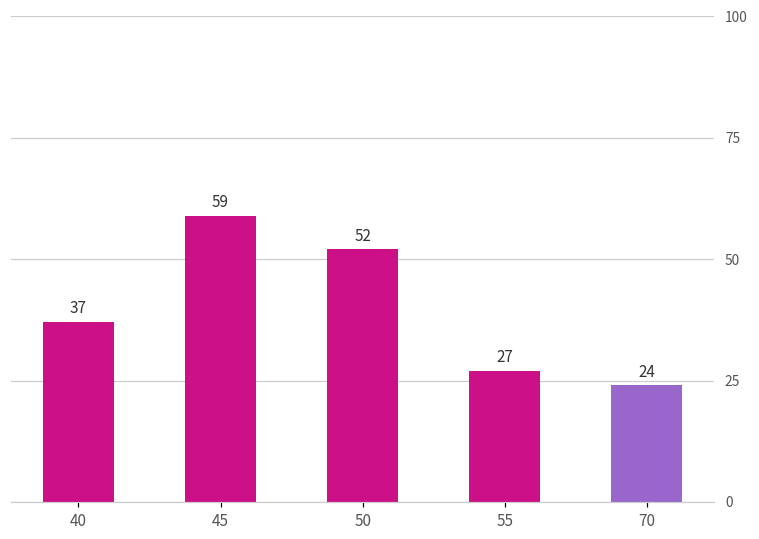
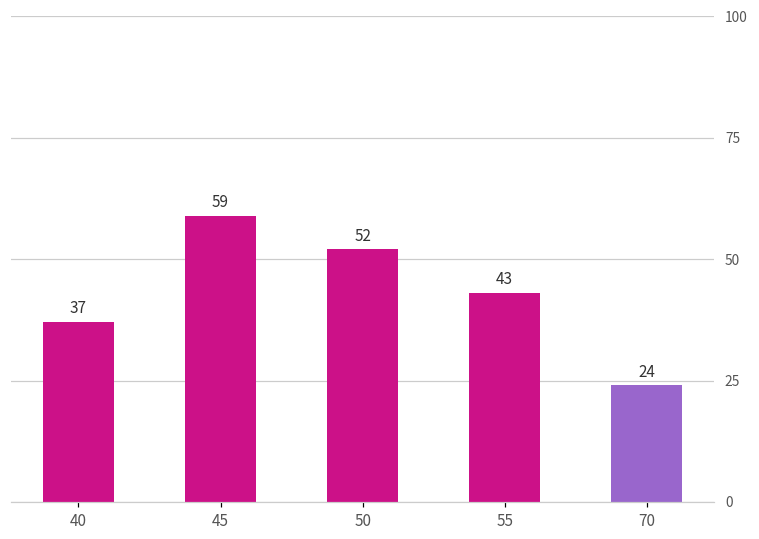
55: 27 -> 43
